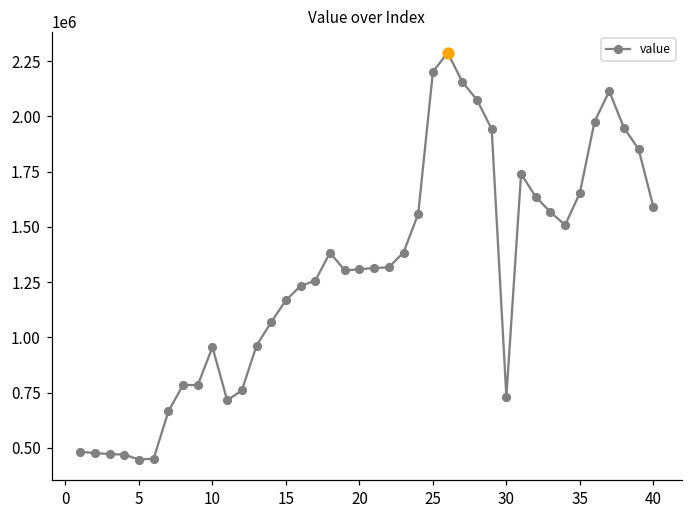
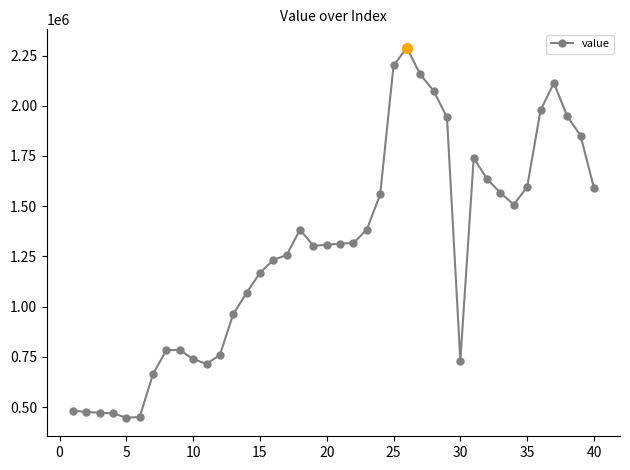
value, 10: 960000 -> 740000
value, 35: 1650000 -> 1600000
